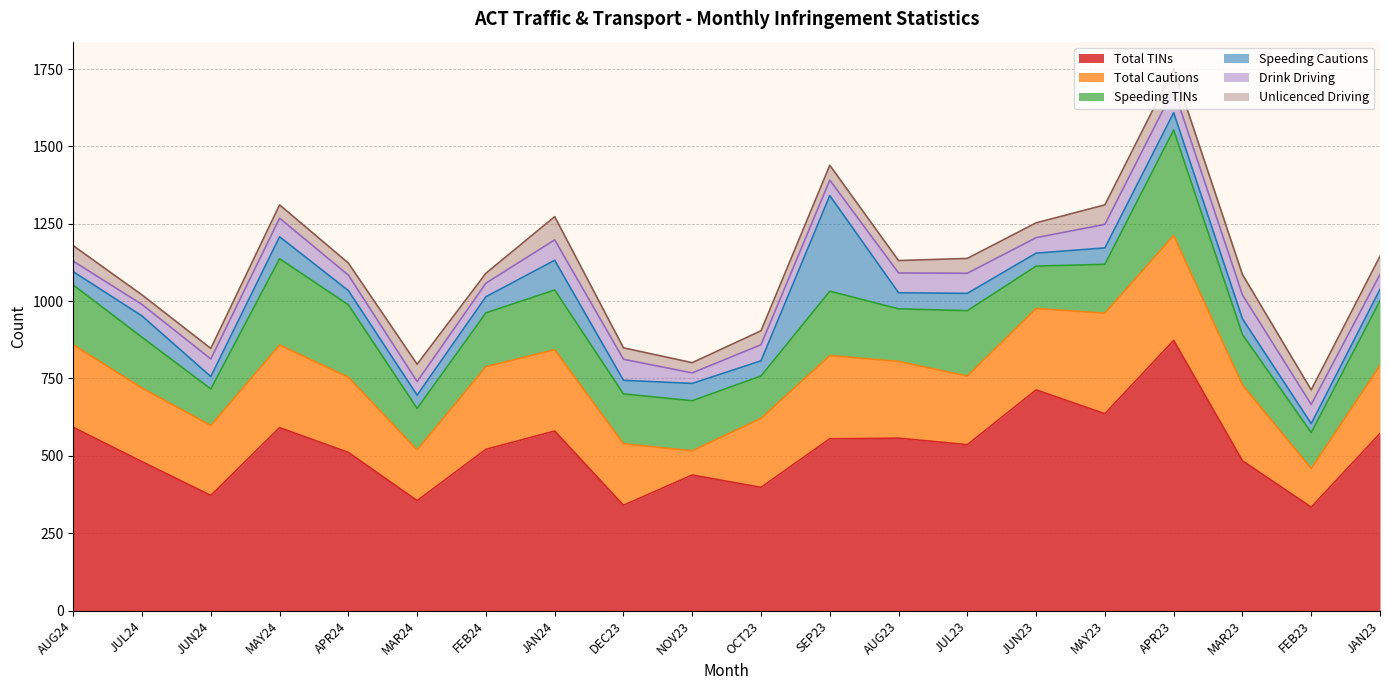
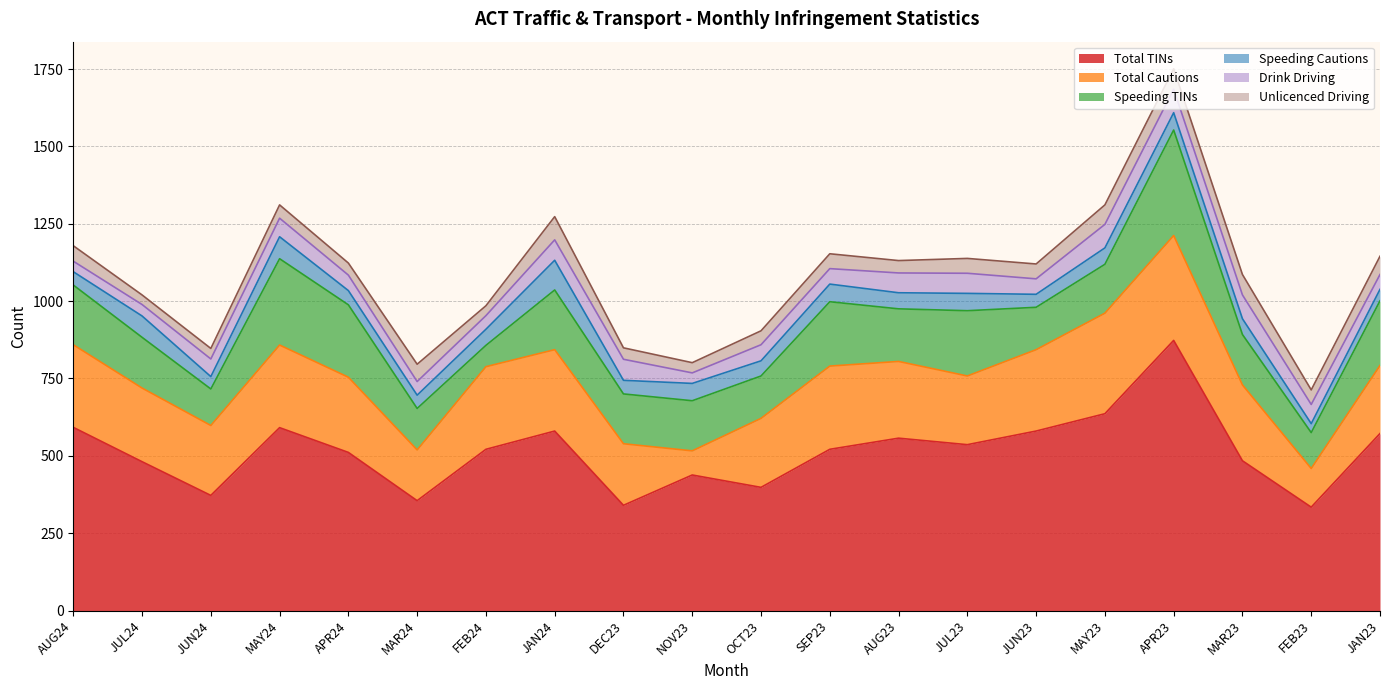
Speeding TINs, FEB24: 170 -> 70
Total TINs, SEP23: 560 -> 520
Speeding Cautions, SEP23: 310 -> 60
Total TINs, JUN23: 710 -> 580
